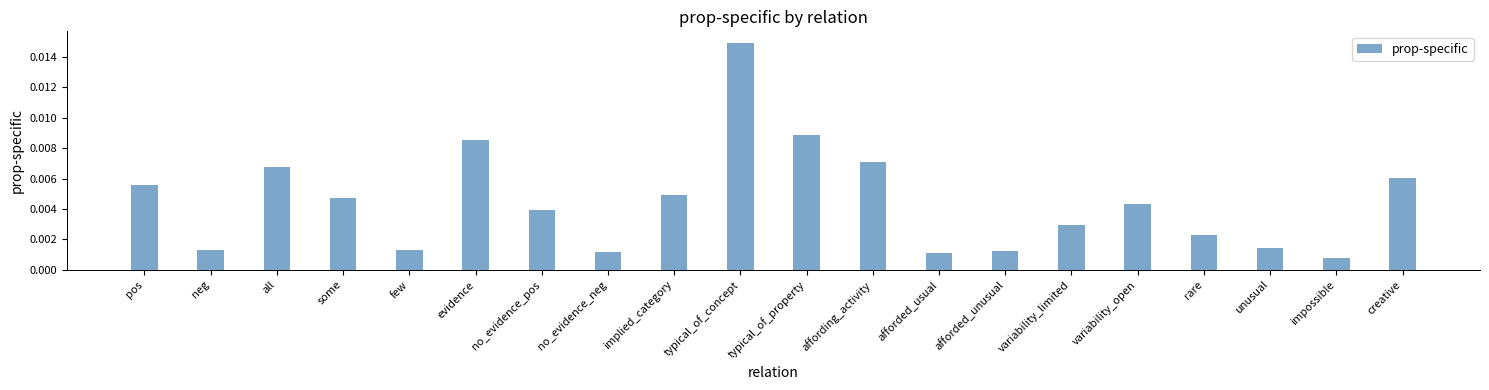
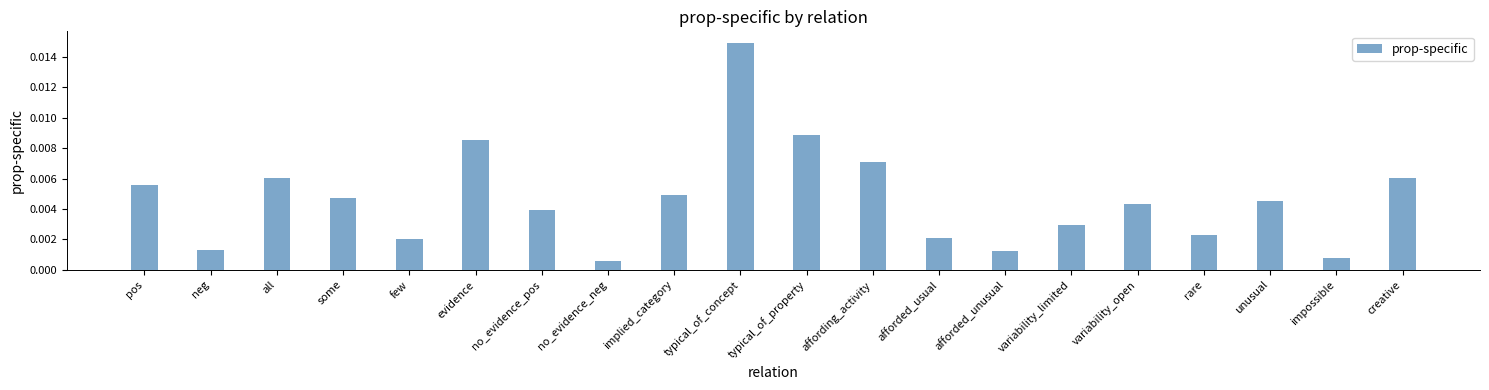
all: 0.0068 -> 0.0061
few: 0.0013 -> 0.0020
no_evidence_neg: 0.0012 -> 0.0006
afforded_usual: 0.0011 -> 0.0021
unusual: 0.0015 -> 0.0045
